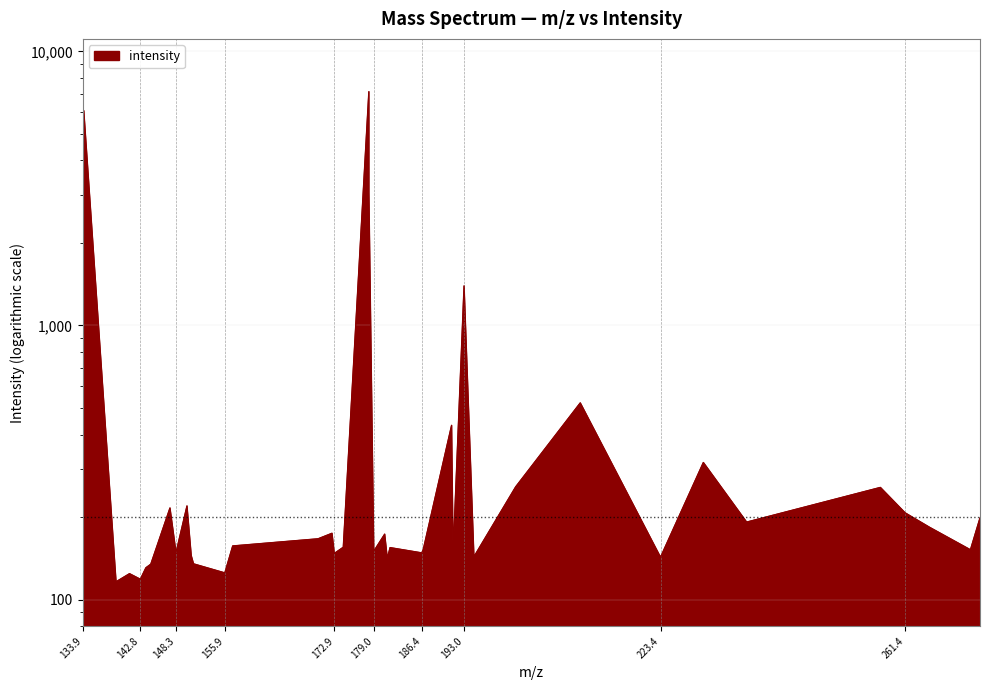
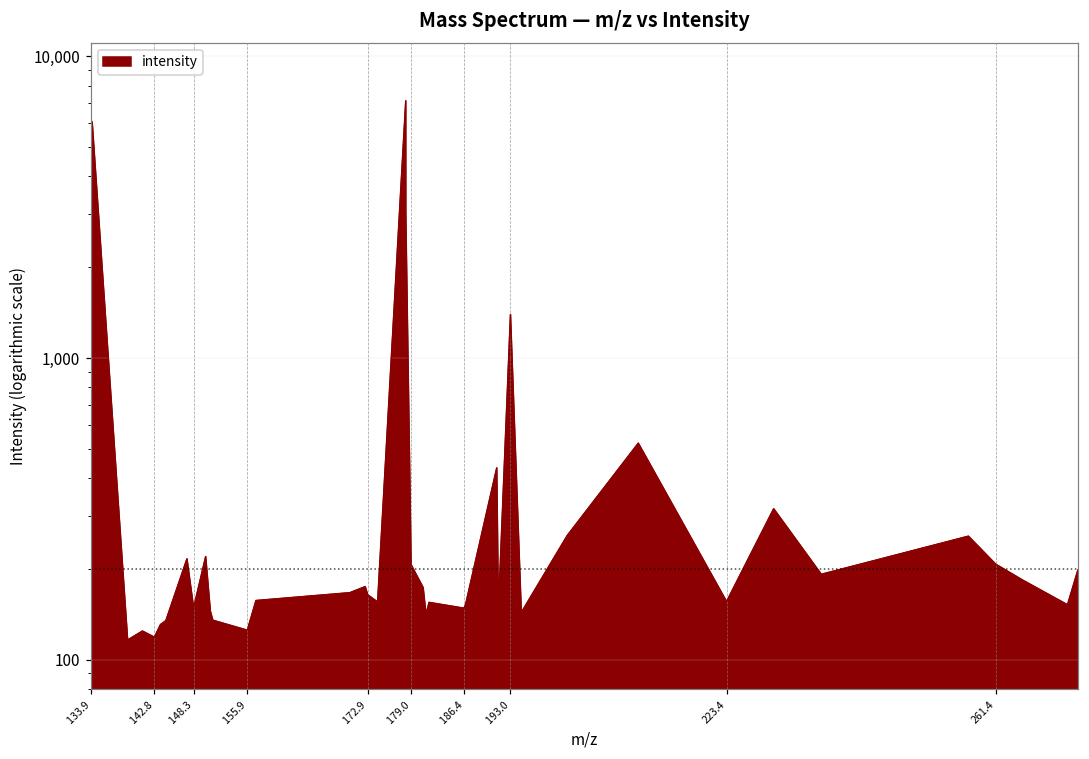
172.9: 150 -> 160
179.0: 150 -> 210
223.4: 140 -> 160
